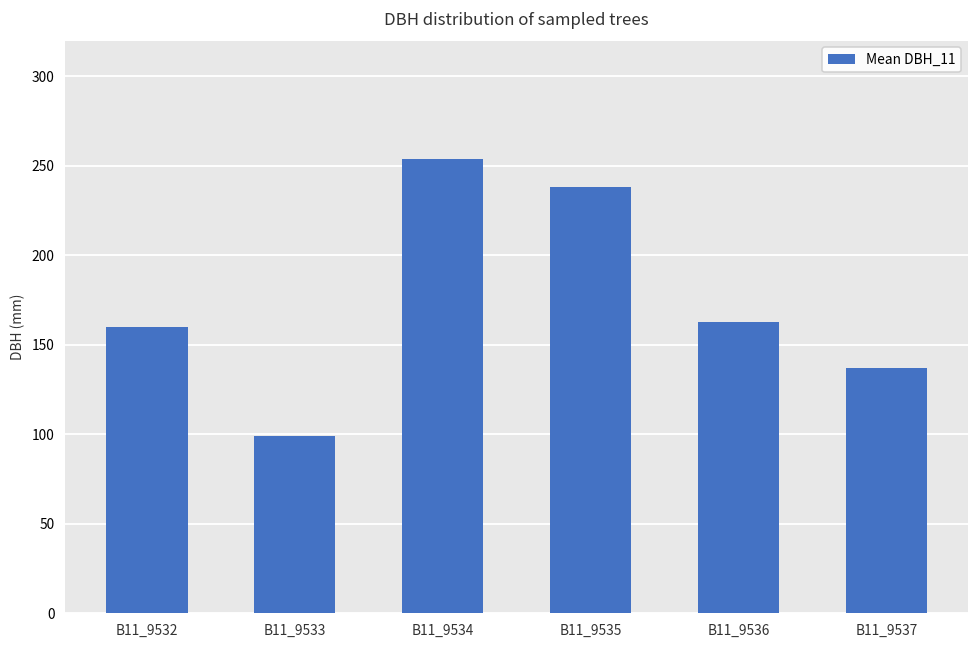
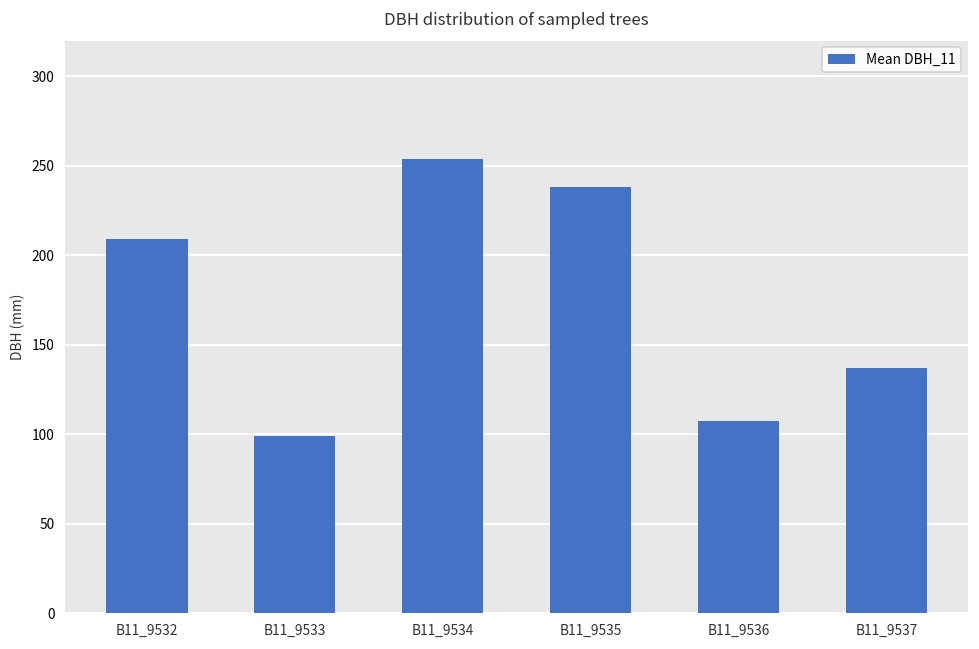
B11_9532: 160 -> 209
B11_9536: 163 -> 107
